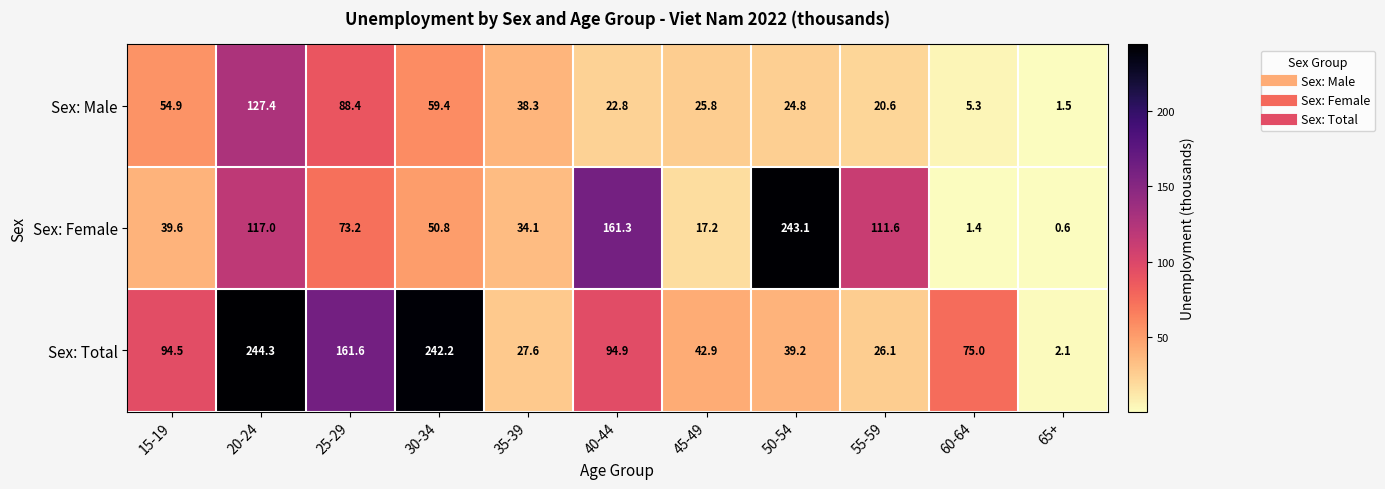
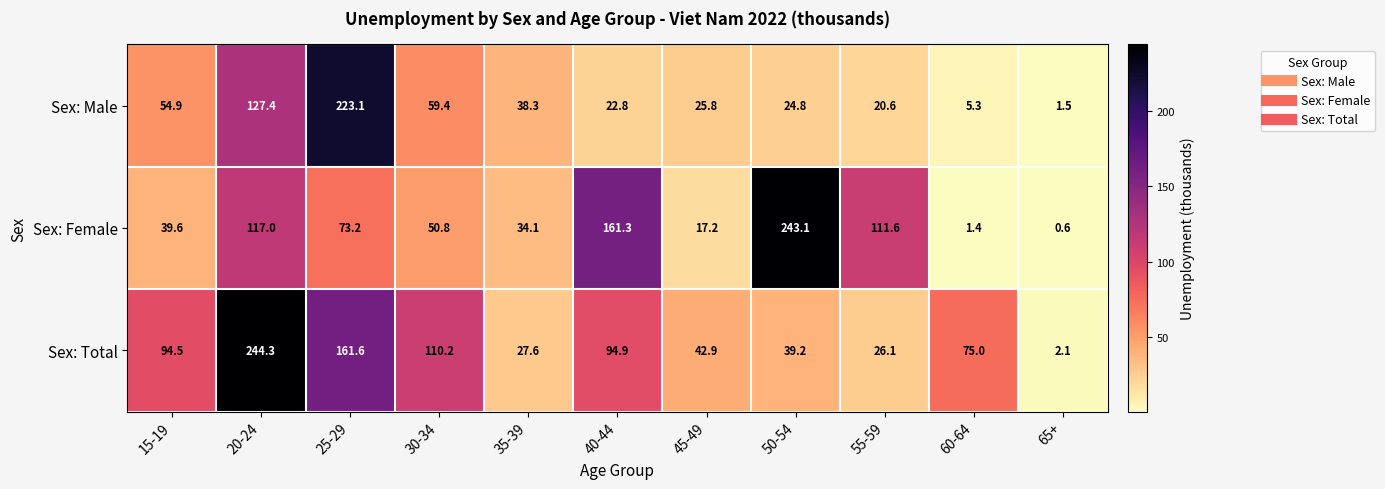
Sex: Male, 25-29: 88.4 -> 223.1
Sex: Total, 30-34: 242.2 -> 110.2
